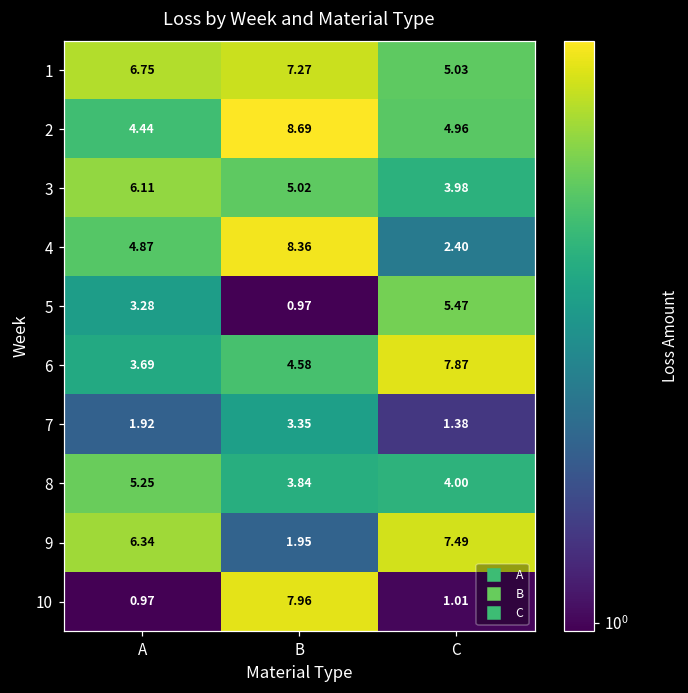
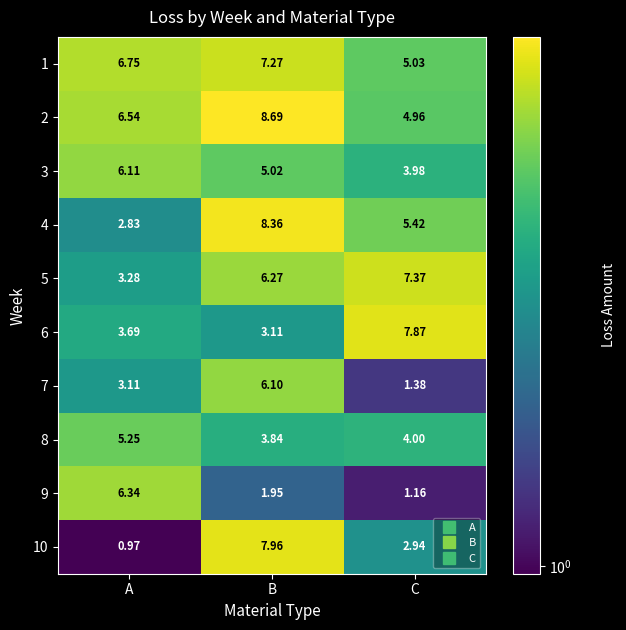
2, A: 4.44 -> 6.54
4, A: 4.87 -> 2.83
4, C: 2.40 -> 5.42
5, B: 0.97 -> 6.27
5, C: 5.47 -> 7.37
6, B: 4.58 -> 3.11
7, A: 1.92 -> 3.11
7, B: 3.35 -> 6.10
9, C: 7.49 -> 1.16
10, C: 1.01 -> 2.94
